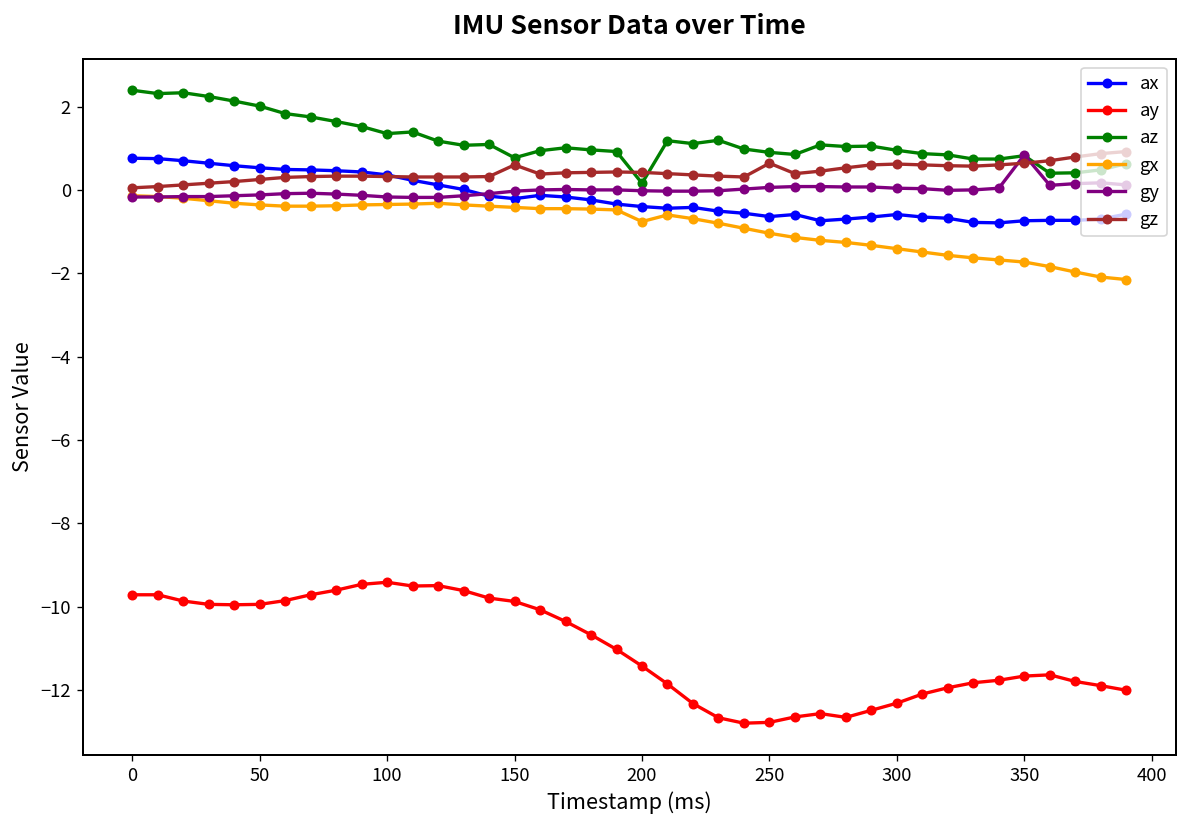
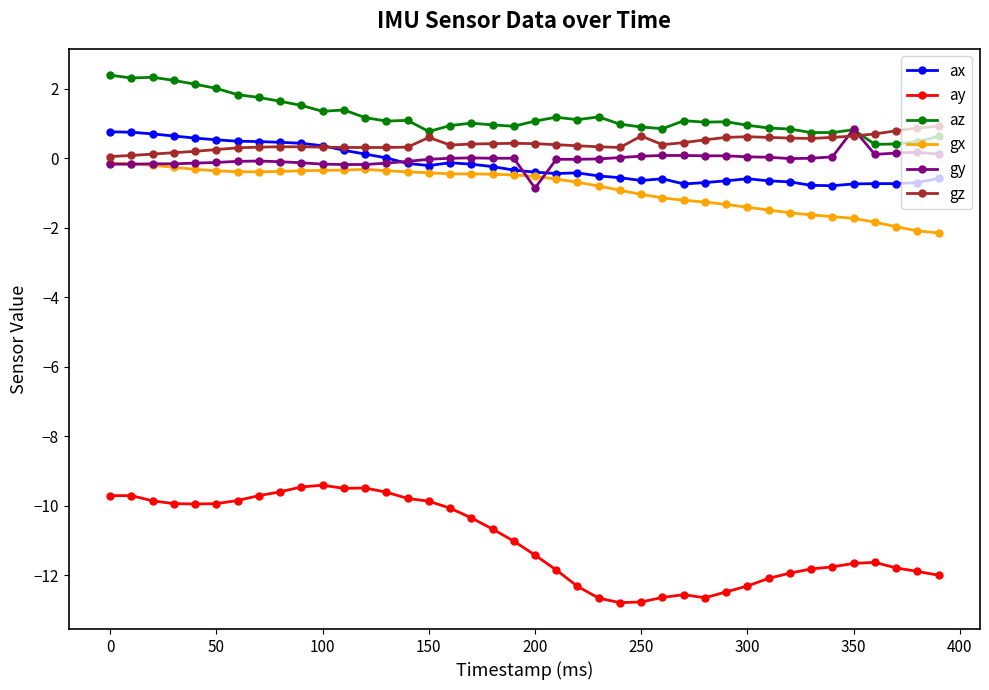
az, 200: 0.2 -> 1.1
gx, 200: -0.8 -> -0.5
gy, 200: 0.0 -> -0.9
